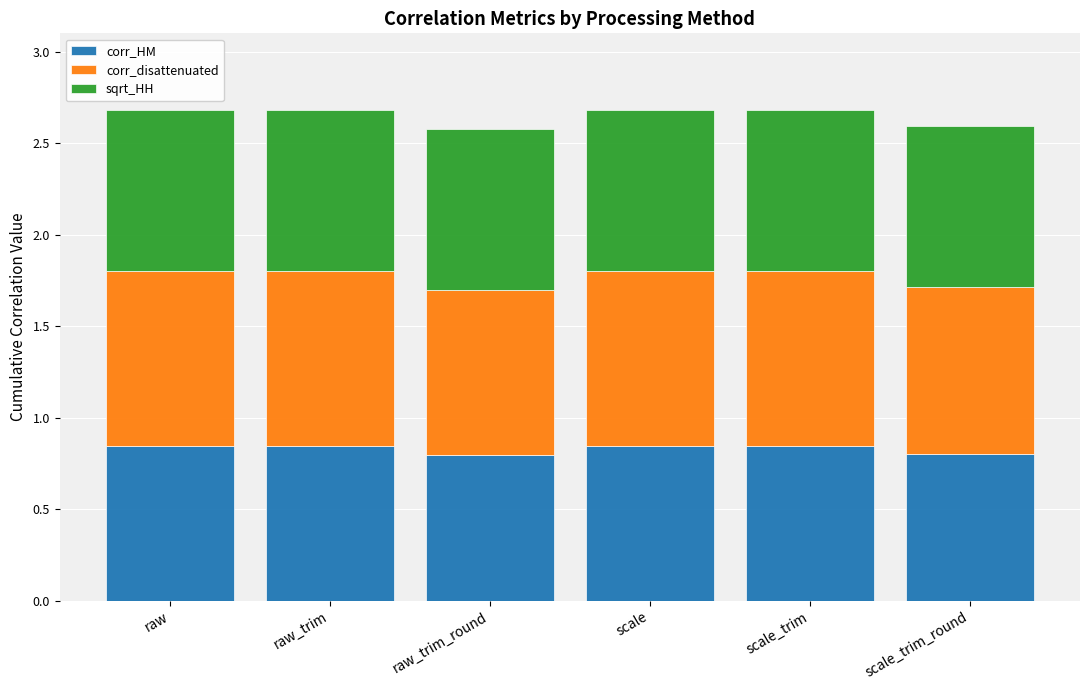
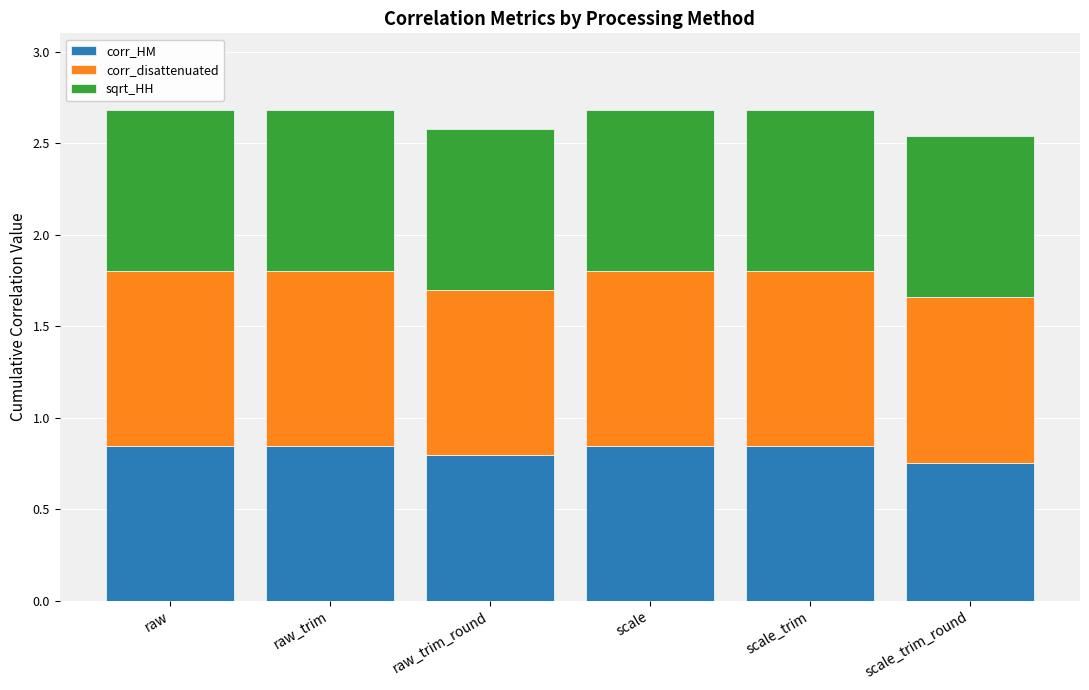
corr_HM, scale_trim_round: 0.80 -> 0.75
